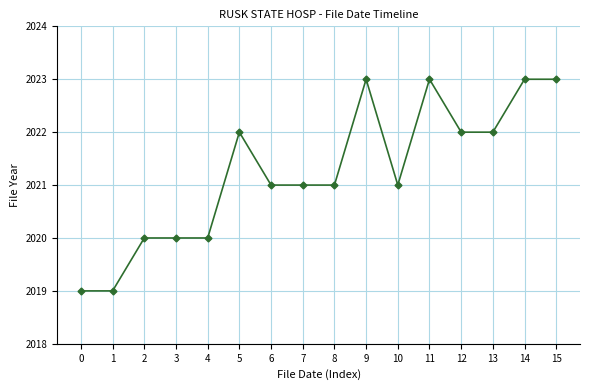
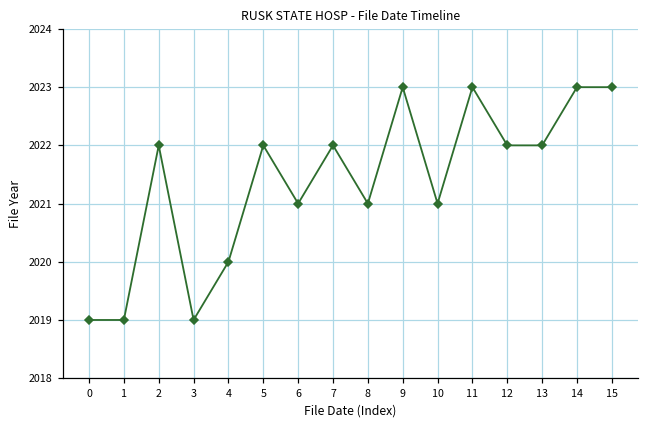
2: 2020 -> 2022
3: 2020 -> 2019
7: 2021 -> 2022
